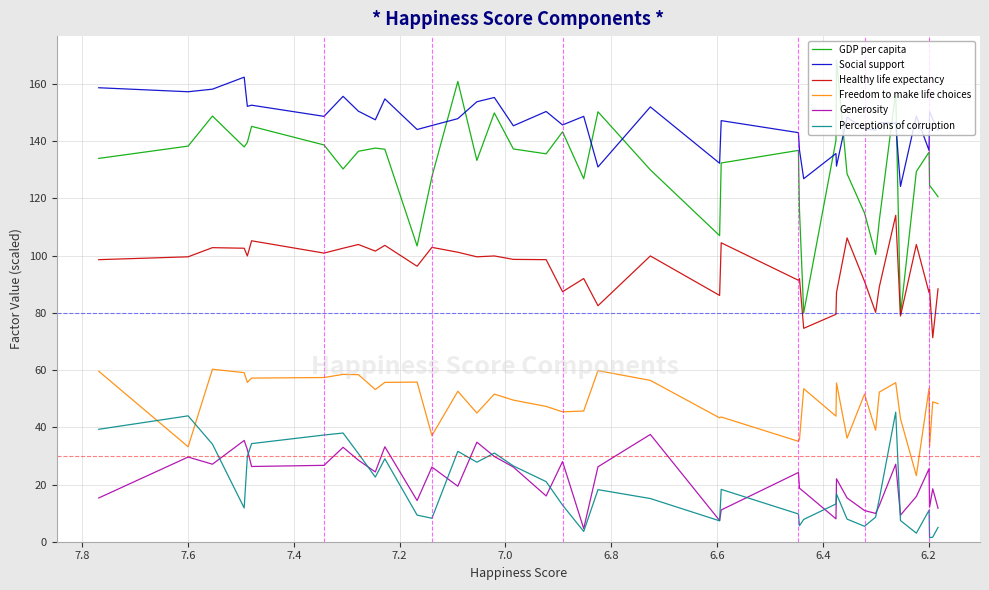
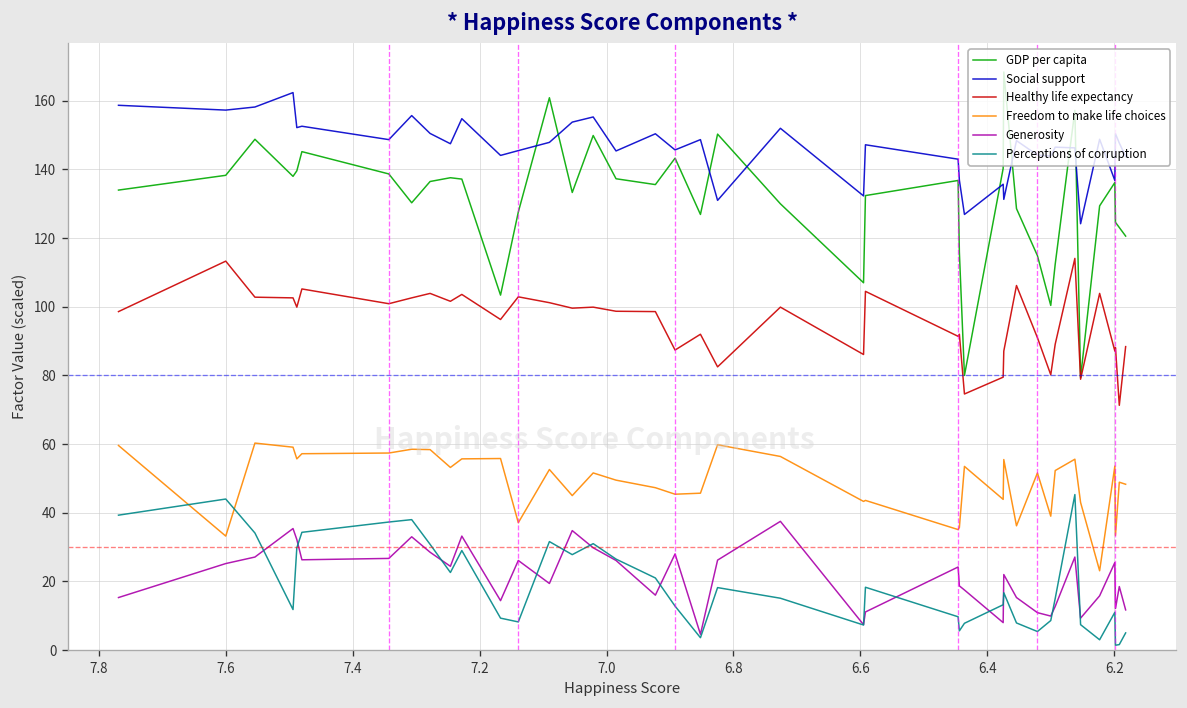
Healthy life expectancy, 7.6: 100 -> 113
Generosity, 7.6: 30 -> 25
